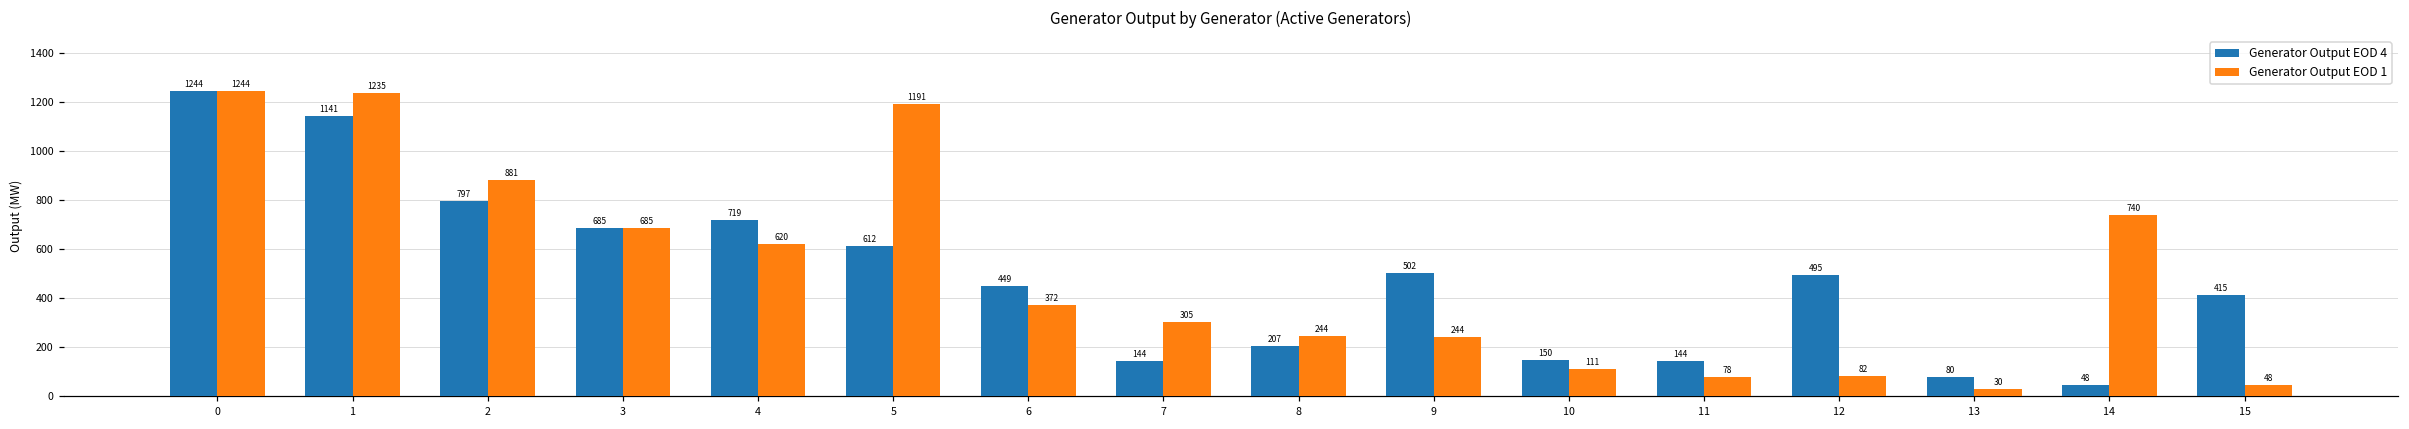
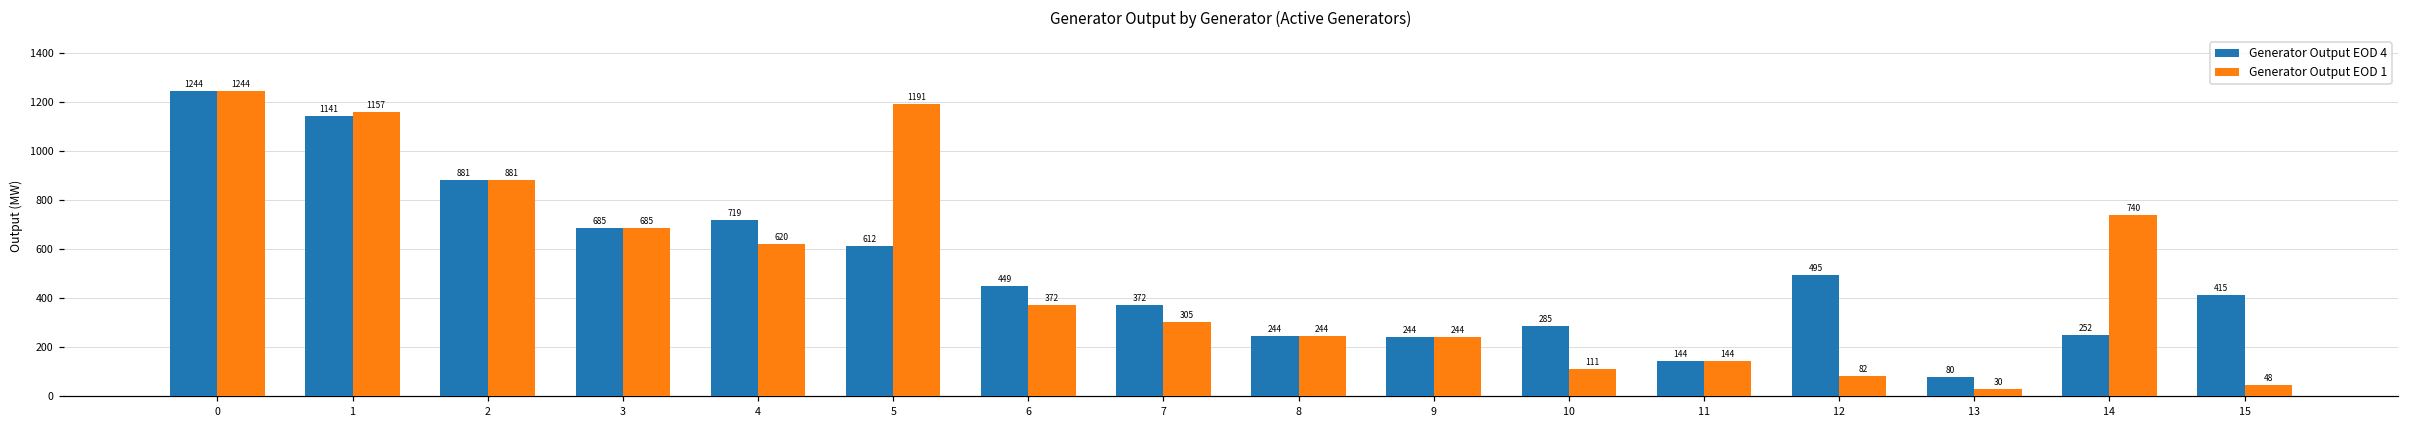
Generator Output EOD 1, 1: 1235 -> 1157
Generator Output EOD 4, 2: 797 -> 881
Generator Output EOD 4, 7: 144 -> 372
Generator Output EOD 4, 8: 207 -> 244
Generator Output EOD 4, 9: 502 -> 244
Generator Output EOD 4, 10: 150 -> 285
Generator Output EOD 1, 11: 78 -> 144
Generator Output EOD 4, 14: 48 -> 252
